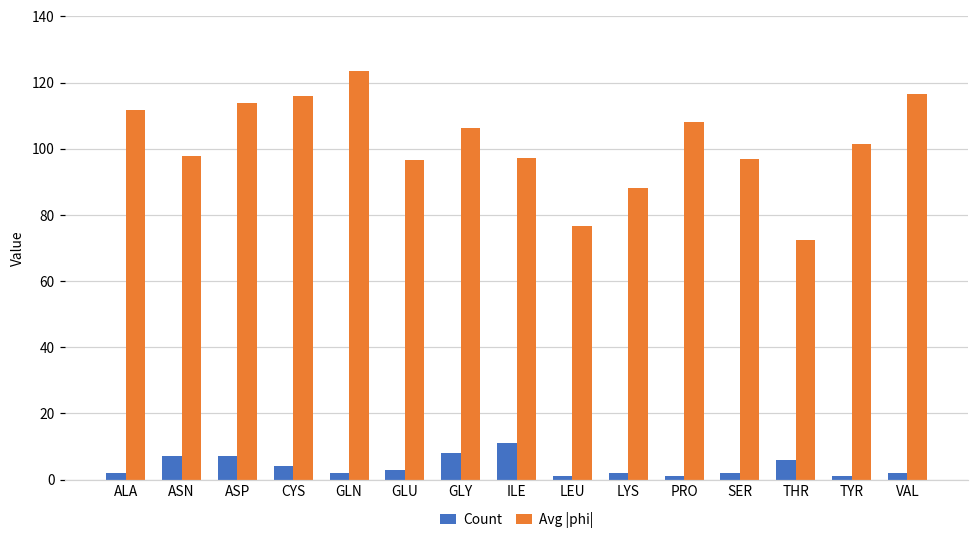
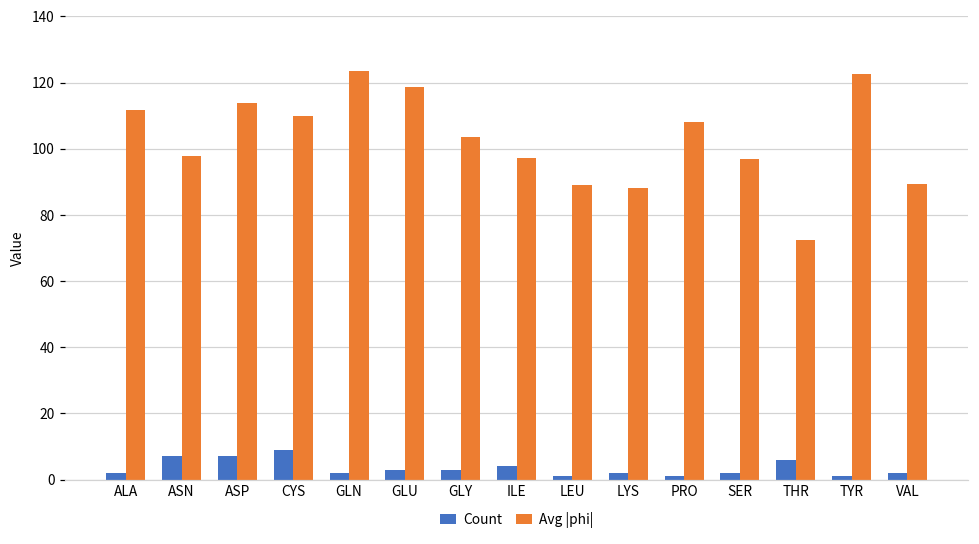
Count, CYS: 4 -> 9
Avg |phi|, CYS: 116 -> 110
Avg |phi|, GLU: 97 -> 119
Count, GLY: 8 -> 3
Avg |phi|, GLY: 106 -> 104
Count, ILE: 11 -> 4
Avg |phi|, LEU: 77 -> 89
Avg |phi|, TYR: 101 -> 122
Avg |phi|, VAL: 116 -> 89
